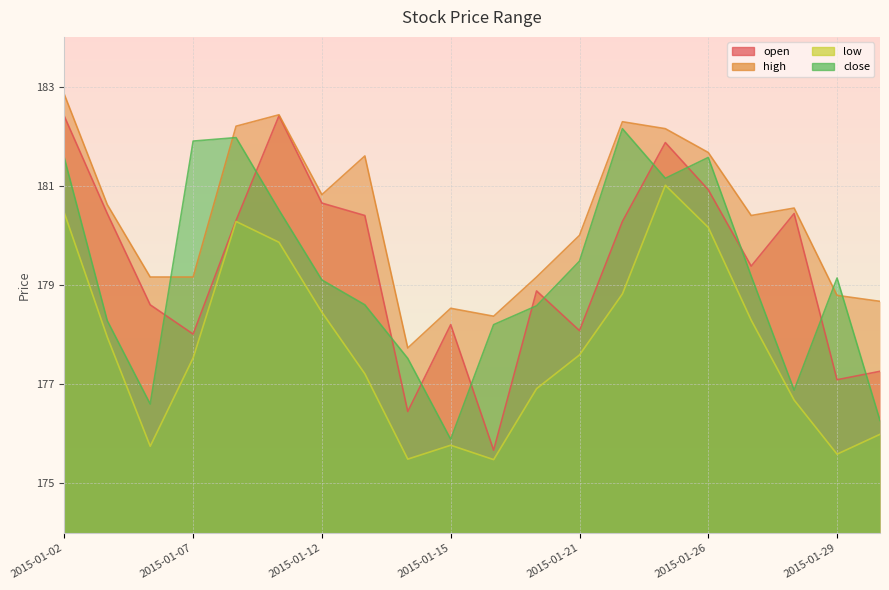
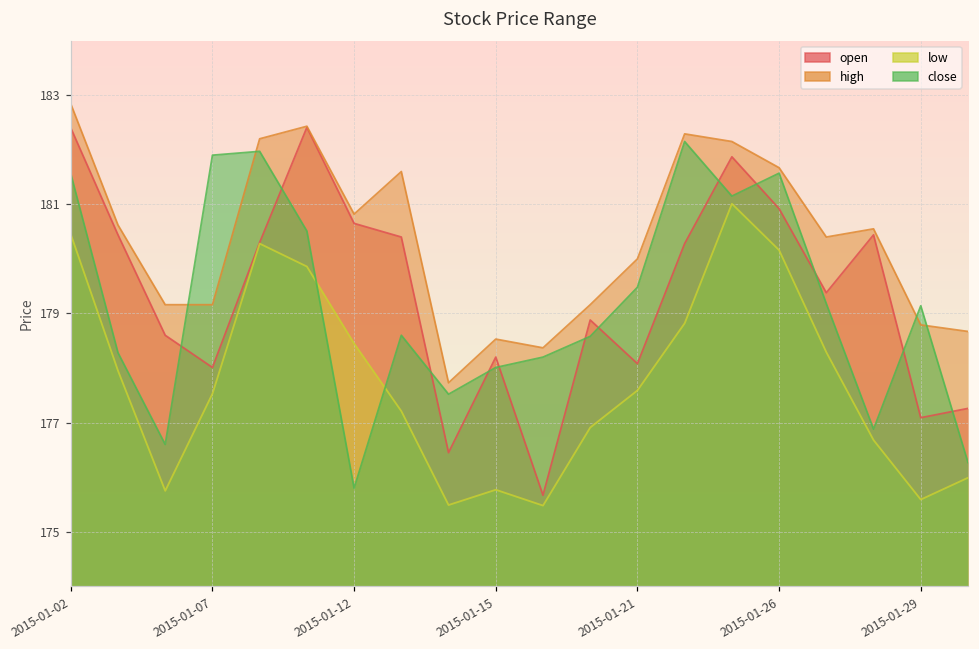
close, 2015-01-12: 179.1 -> 175.8
close, 2015-01-15: 175.9 -> 178.0
